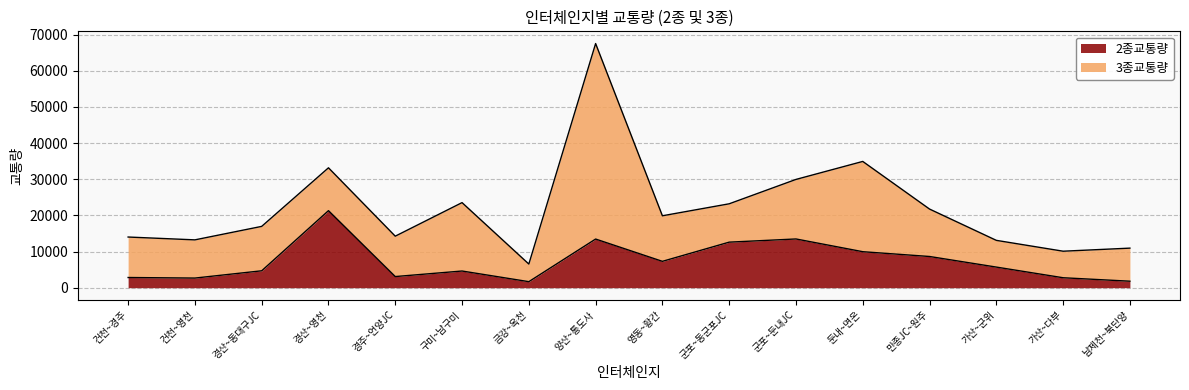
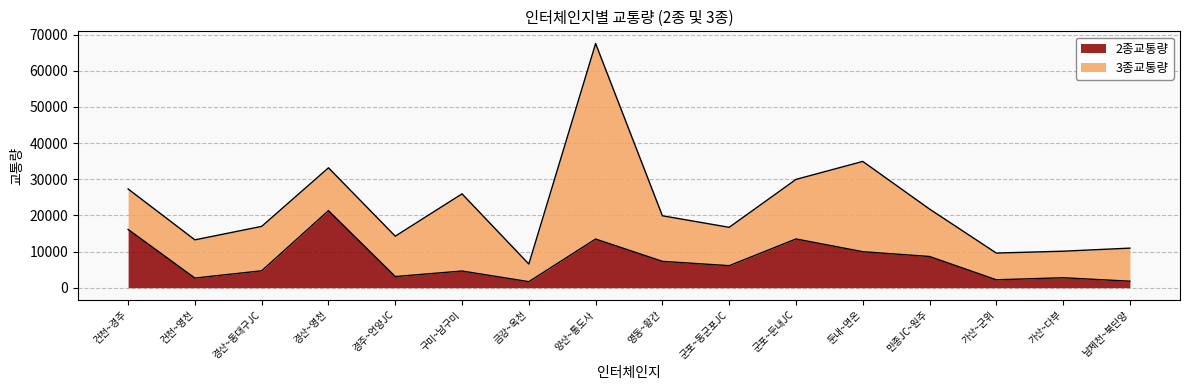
2종교통량, 건천~경주: 3000 -> 16000
3종교통량, 구미~남구미: 19000 -> 21000
2종교통량, 군포~동군포JC: 13000 -> 6000
2종교통량, 가산~군위: 6000 -> 2000
